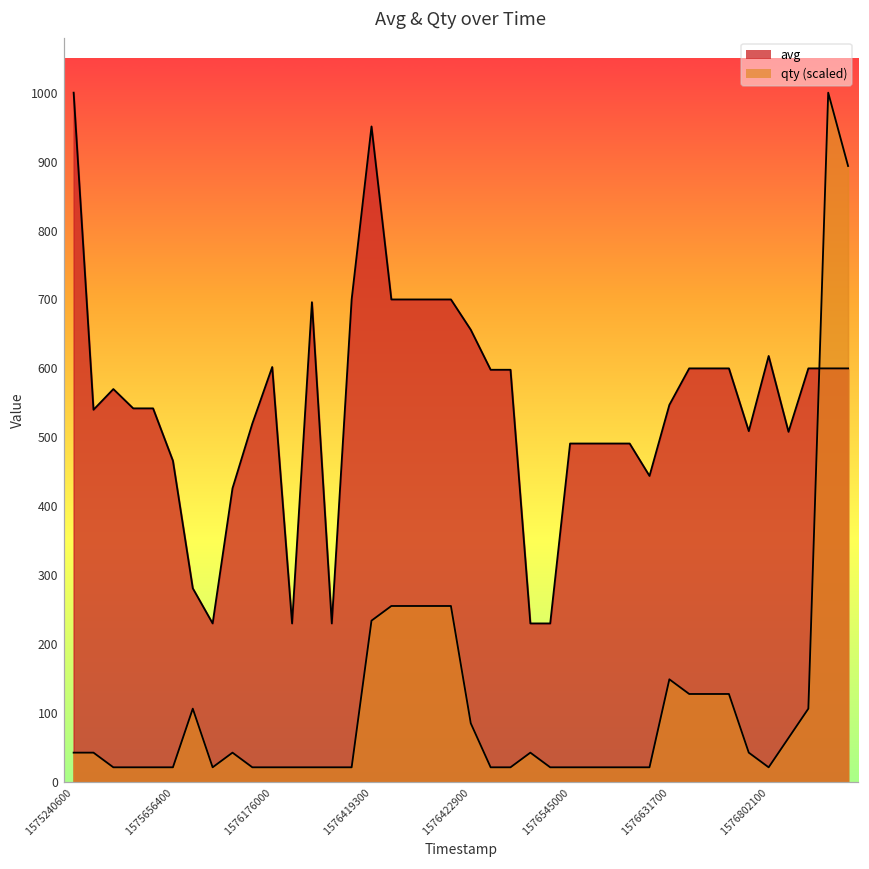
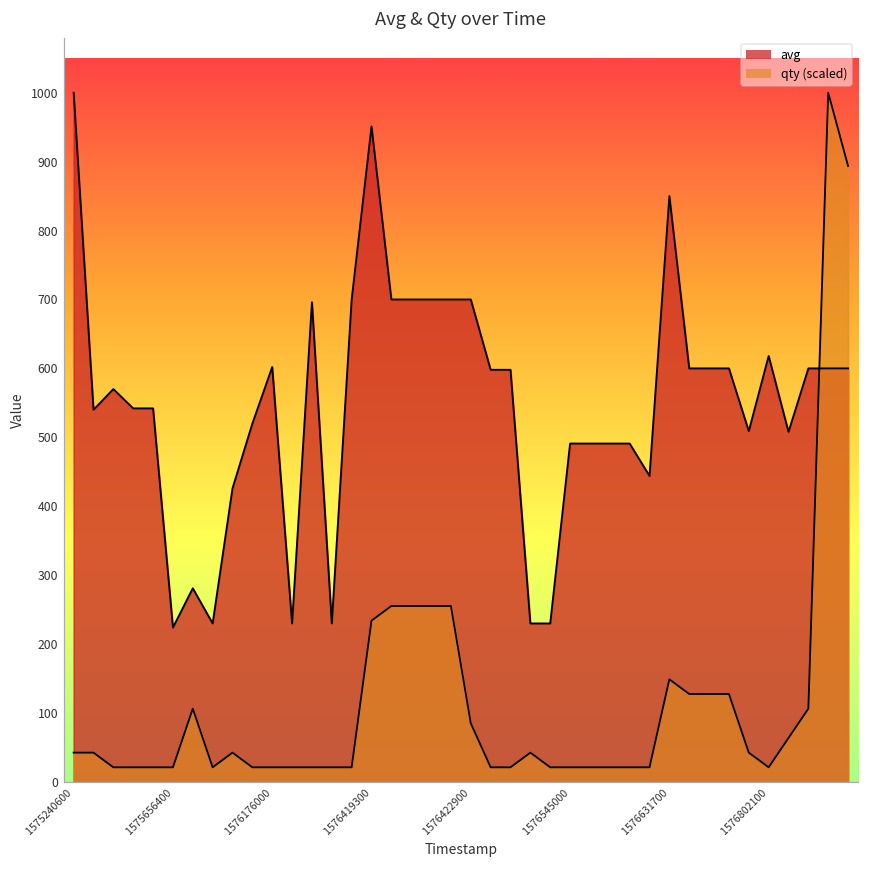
avg, 1575656400: 470 -> 220
avg, 1576422900: 660 -> 700
avg, 1576631700: 550 -> 850
